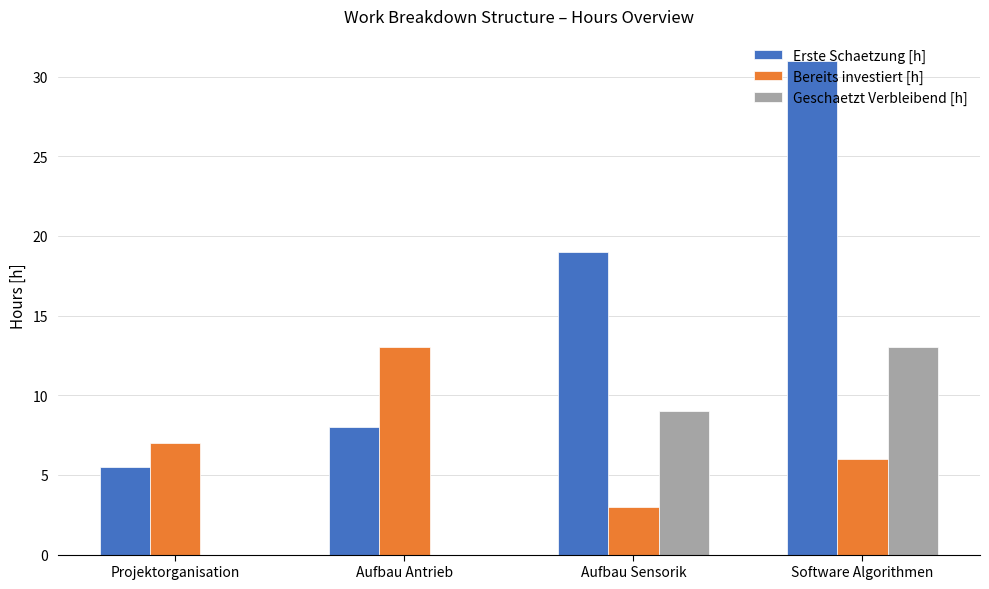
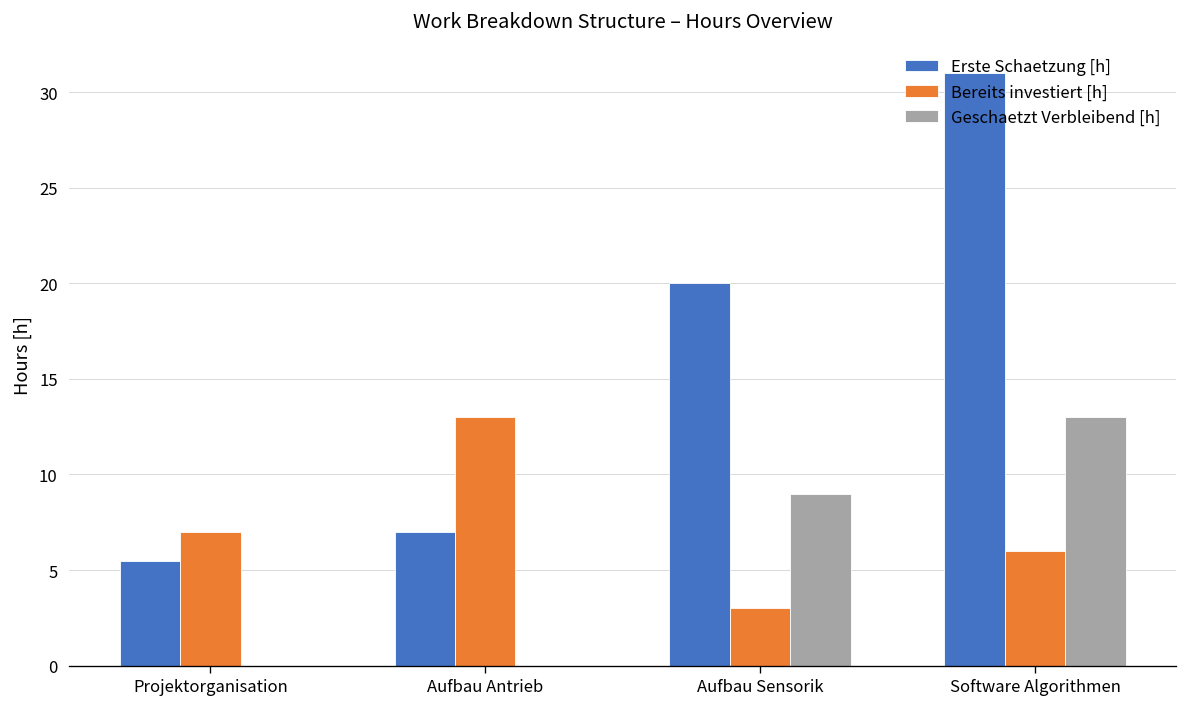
Erste Schaetzung [h], Aufbau Antrieb: 8 -> 7
Erste Schaetzung [h], Aufbau Sensorik: 19 -> 20
